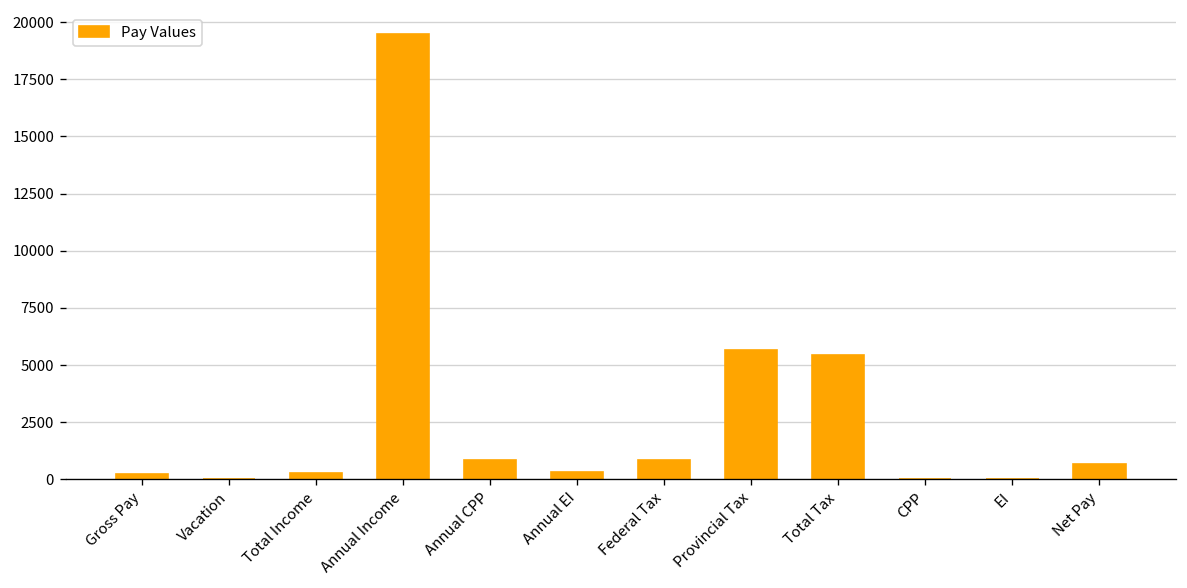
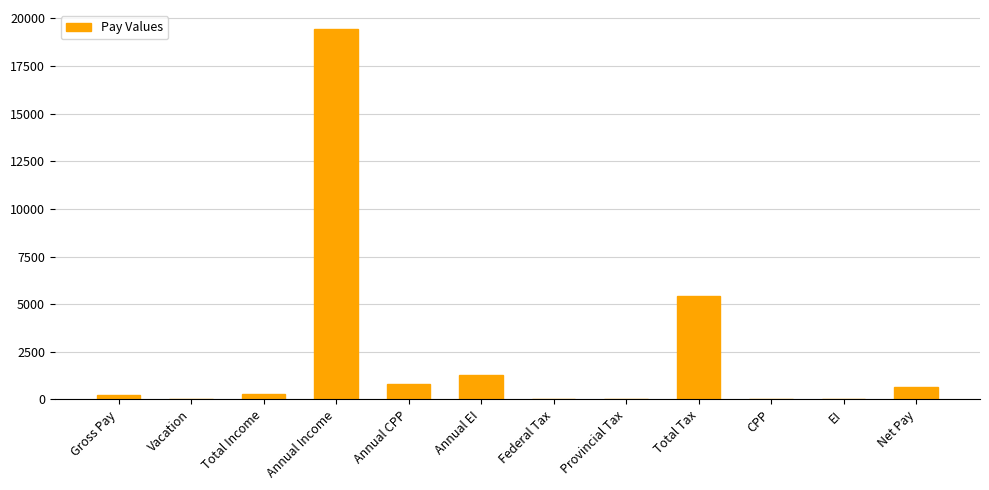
Annual EI: 300 -> 1300
Federal Tax: 900 -> 0
Provincial Tax: 5700 -> 0
